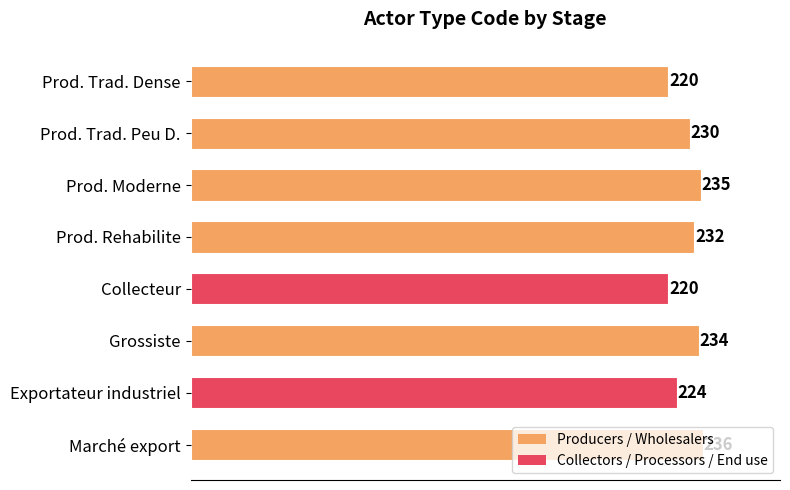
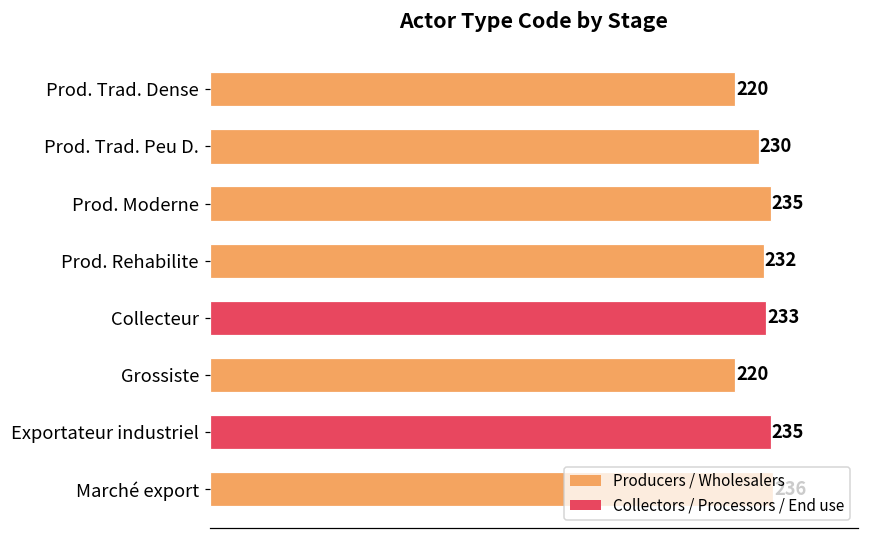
Collecteur: 220 -> 233
Grossiste: 234 -> 220
Exportateur industriel: 224 -> 235
